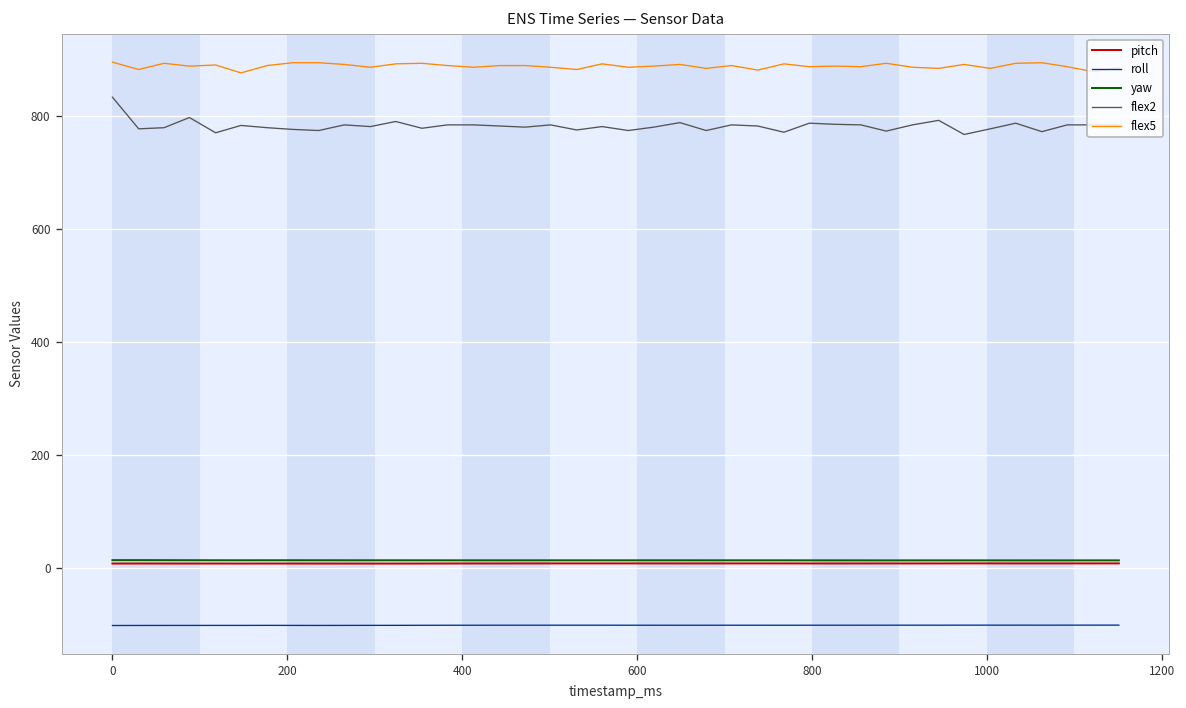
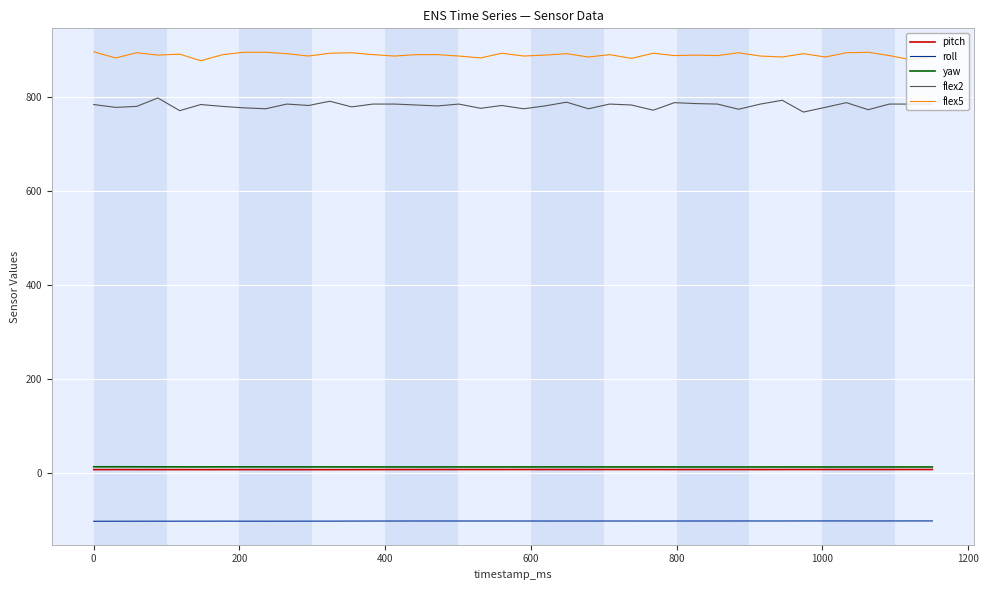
flex2, 0: 830 -> 780
